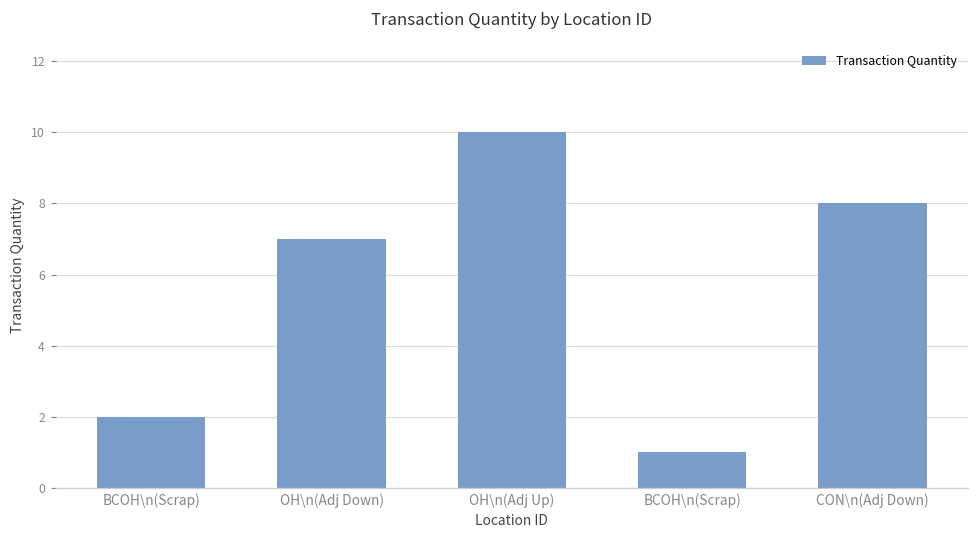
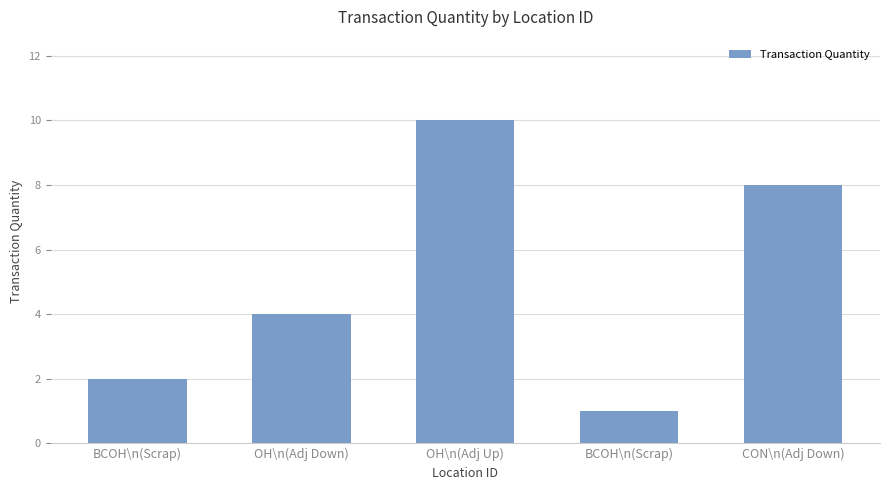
OH\n(Adj Down): 7 -> 4
